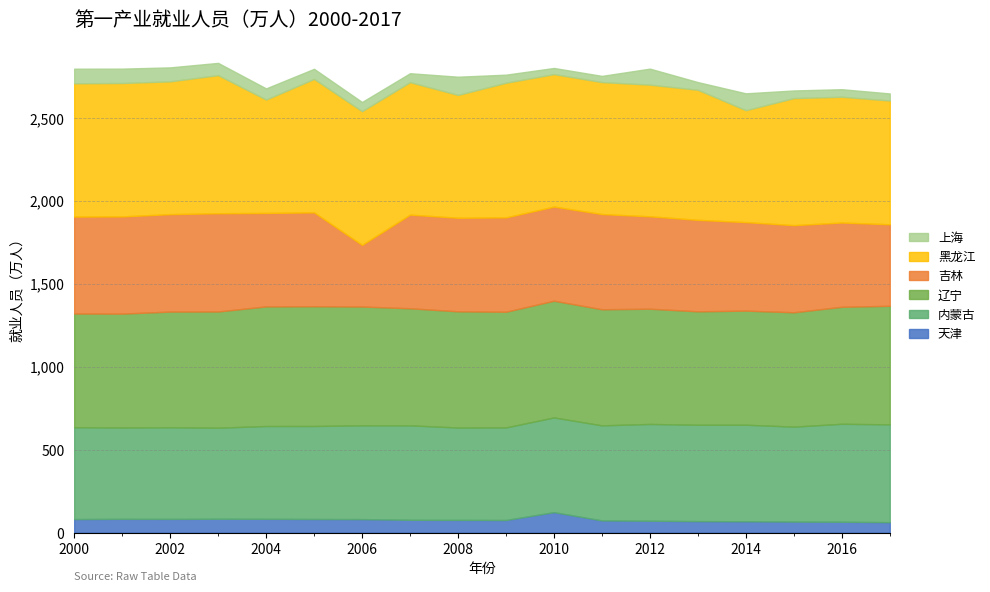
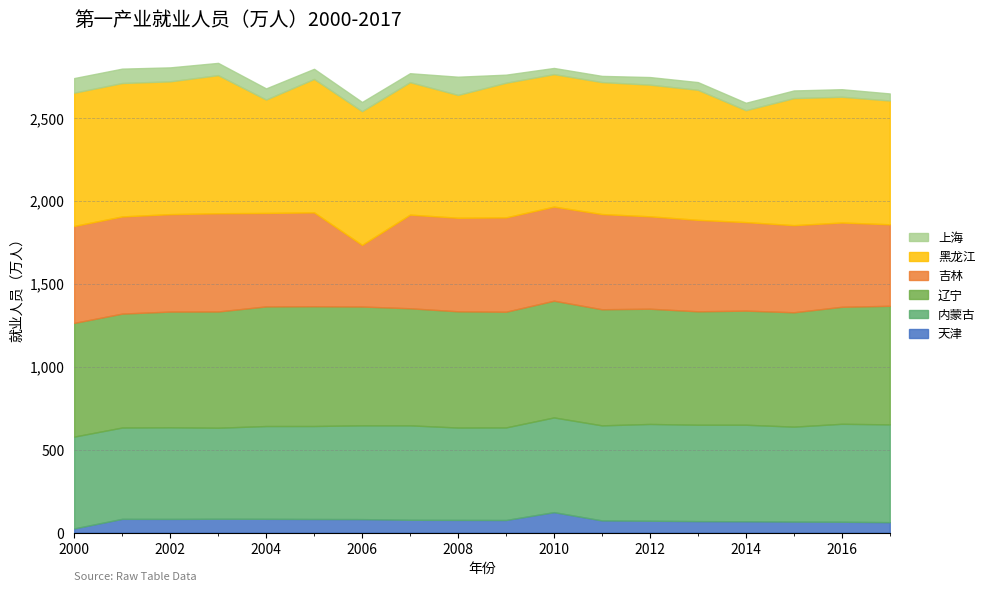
天津, 2000: 80 -> 20
上海, 2012: 100 -> 50
上海, 2014: 100 -> 40
